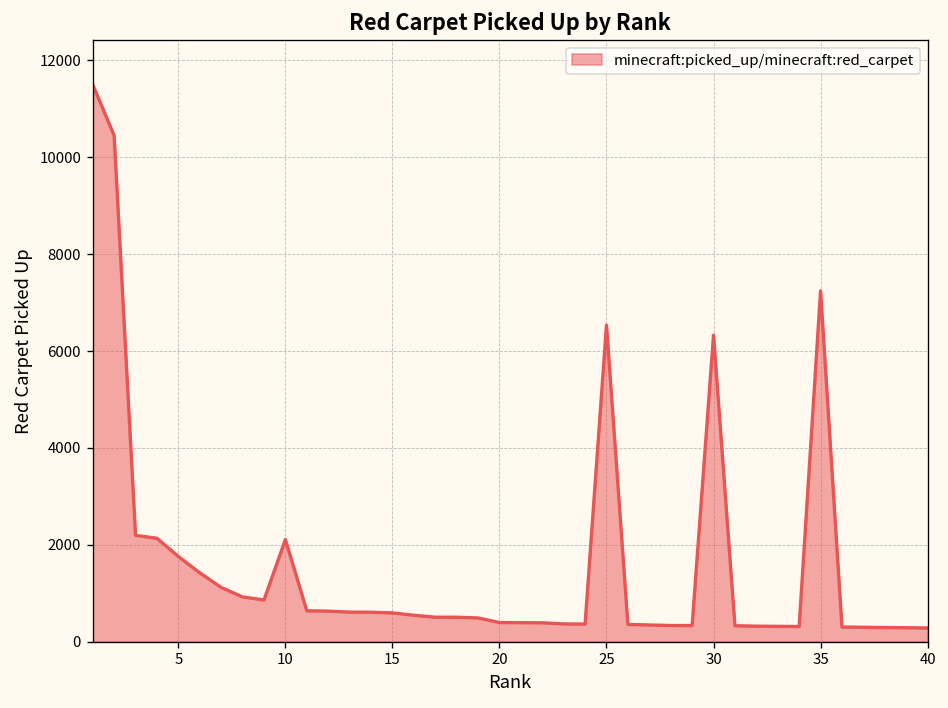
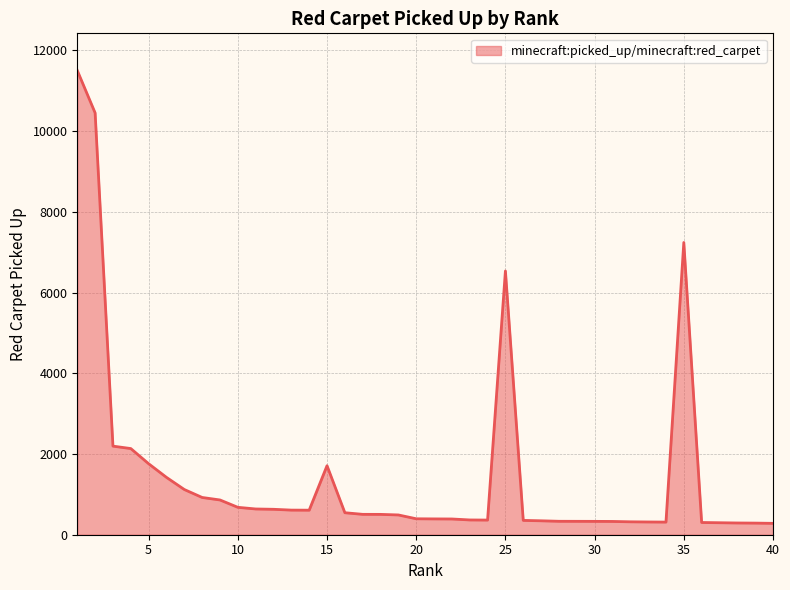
10: 2100 -> 700
15: 600 -> 1700
30: 6300 -> 300
